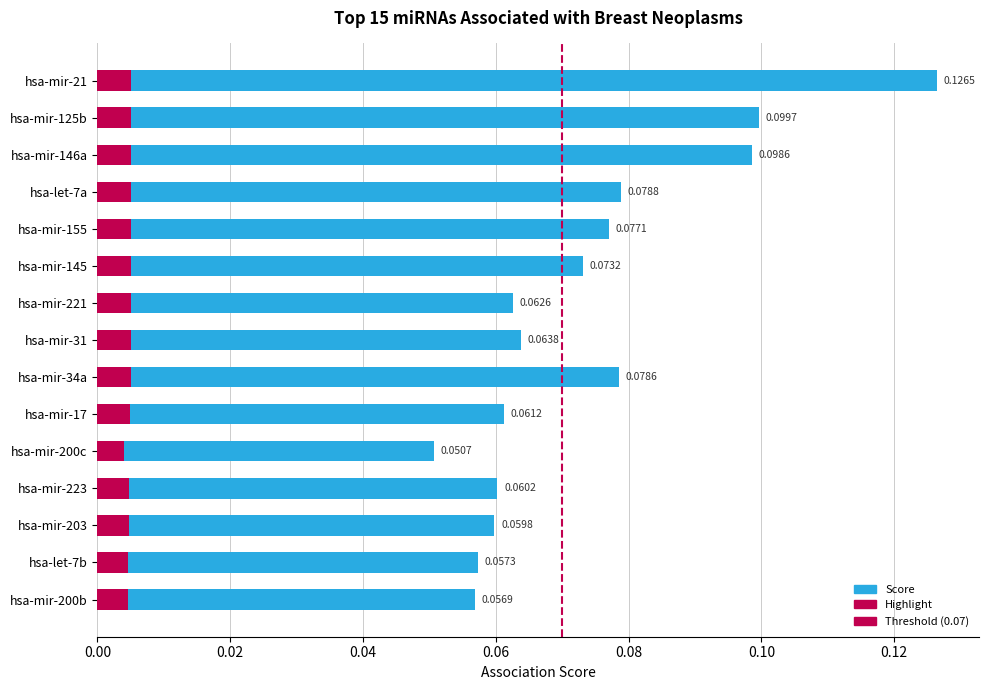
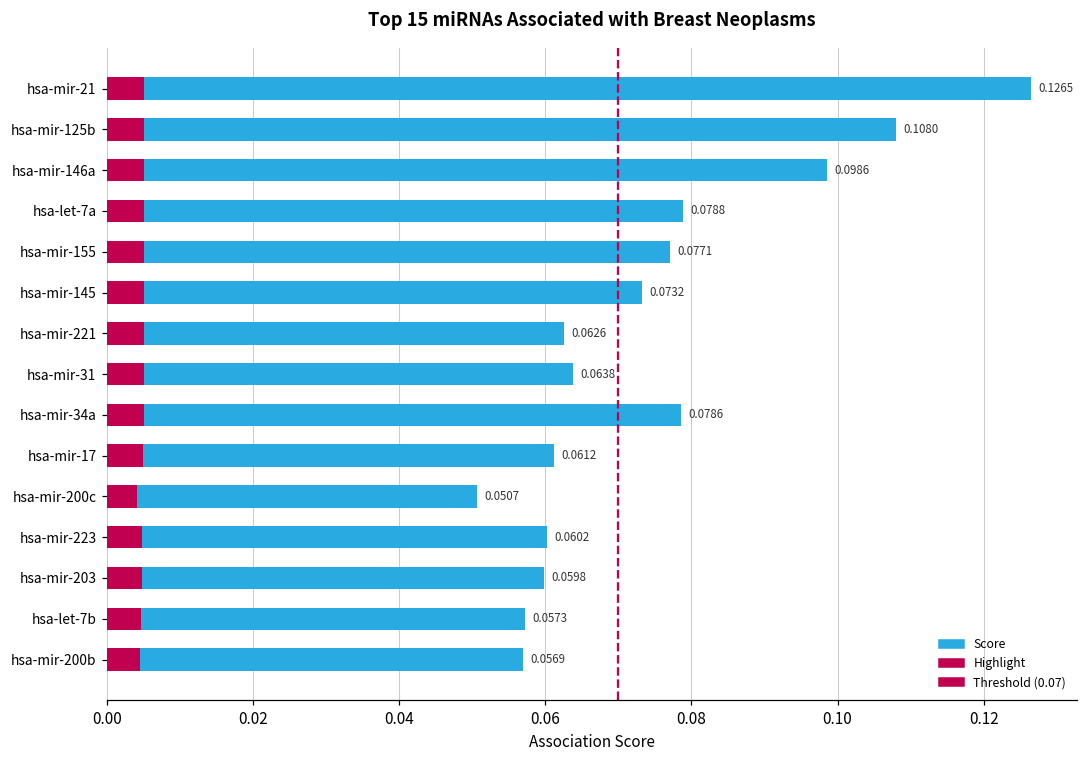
Score, hsa-mir-125b: 0.0997 -> 0.1080
